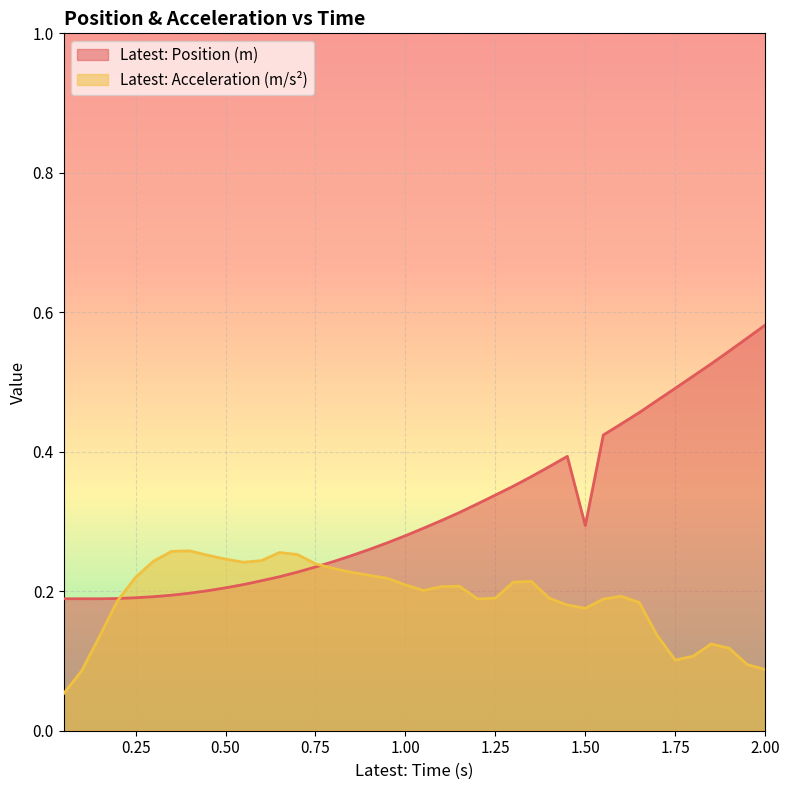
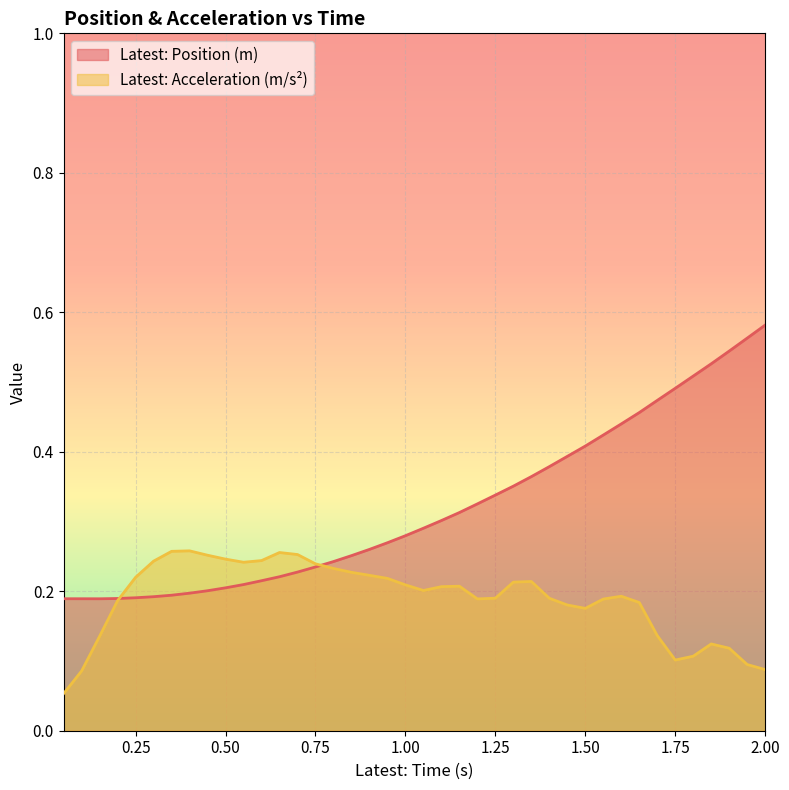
Latest: Position (m), 1.50: 0.29 -> 0.41
